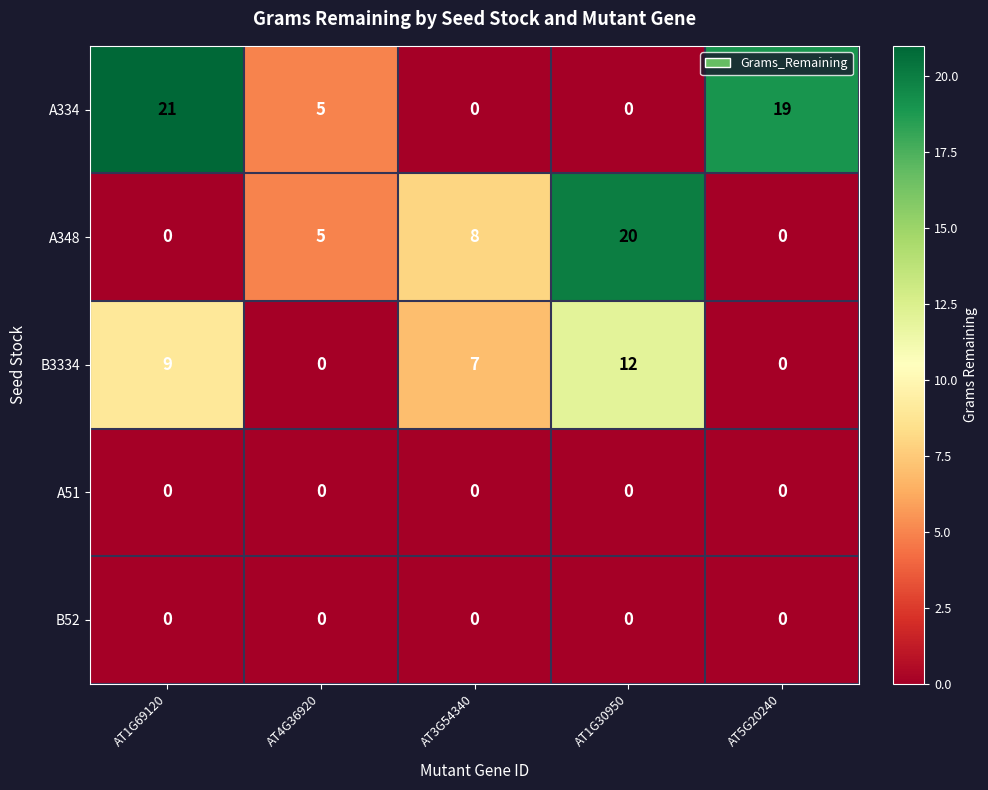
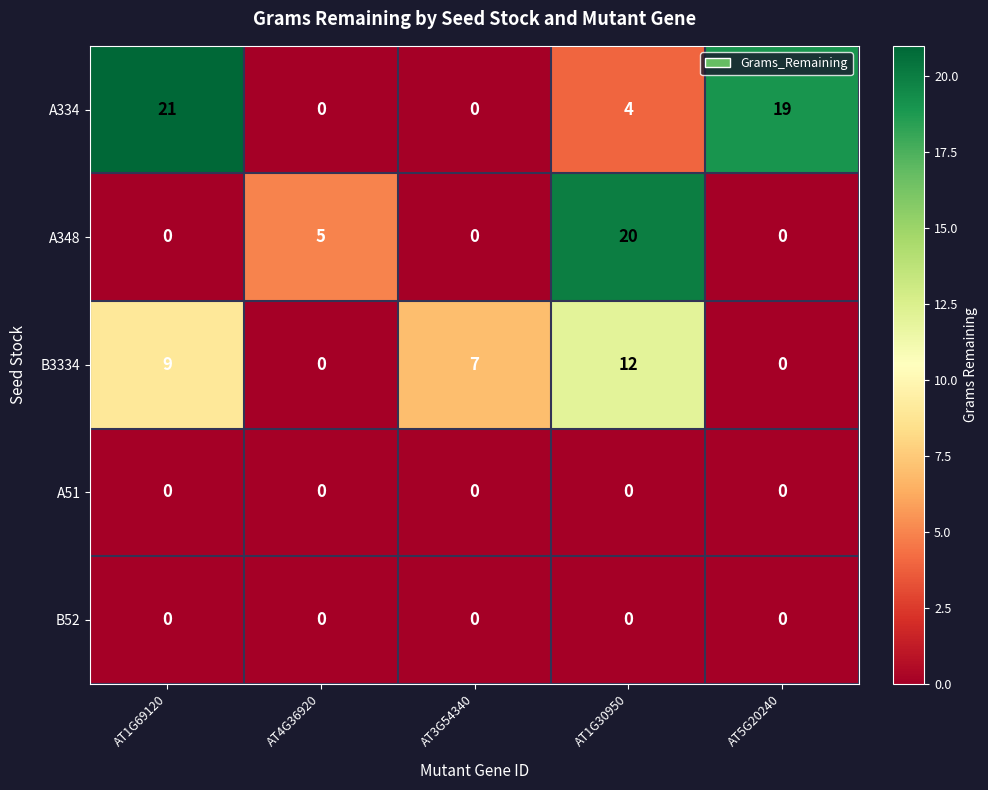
A334, AT4G36920: 5 -> 0
A334, AT1G30950: 0 -> 4
A348, AT3G54340: 8 -> 0
